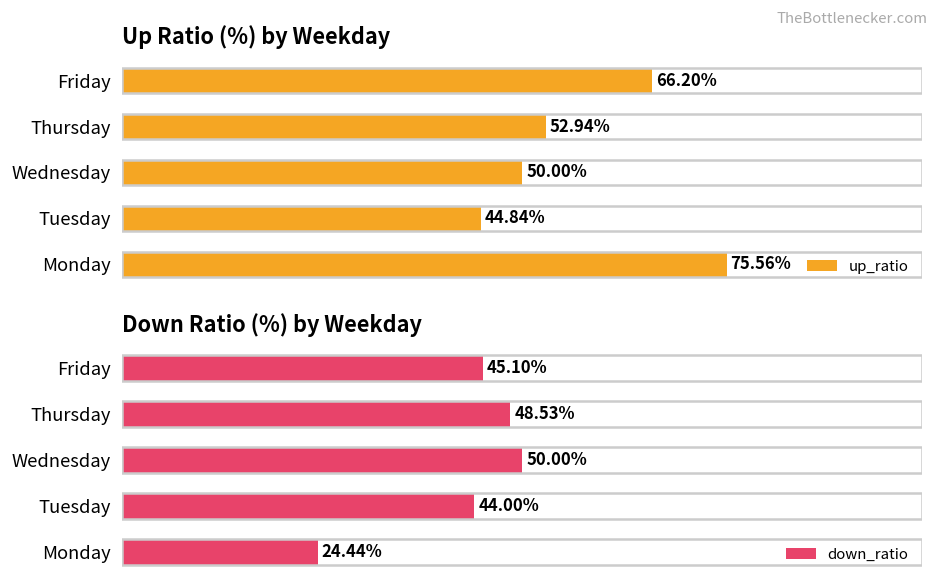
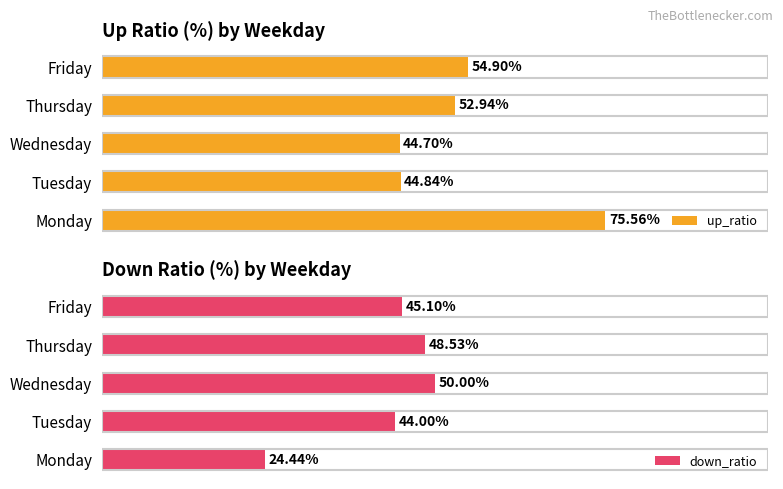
Up Ratio (%) by Weekday, Friday: 66.20% -> 54.90%
Up Ratio (%) by Weekday, Wednesday: 50.00% -> 44.70%
